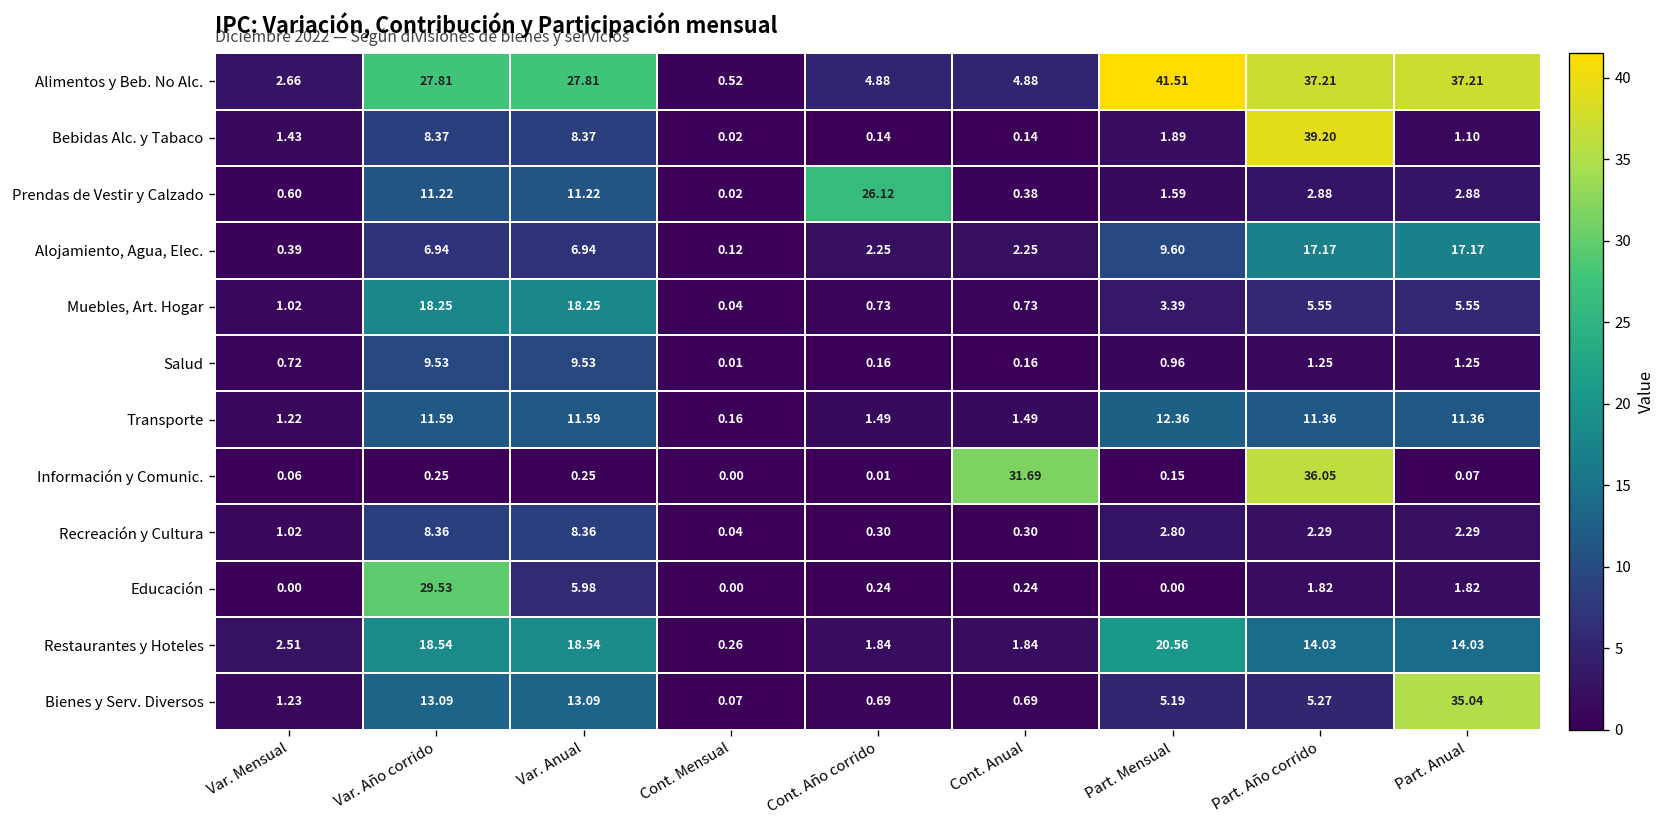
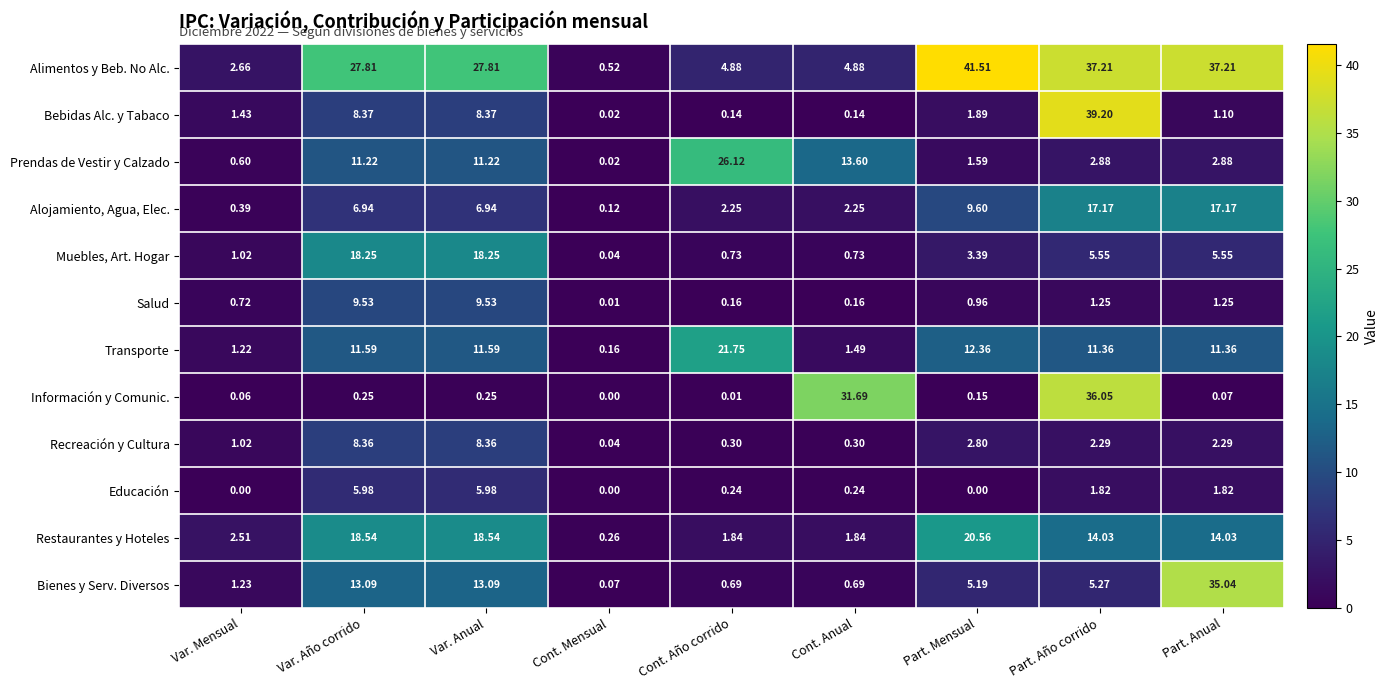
Prendas de Vestir y Calzado, Cont. Anual: 0.38 -> 13.60
Transporte, Cont. Año corrido: 1.49 -> 21.75
Educación, Var. Año corrido: 29.53 -> 5.98
